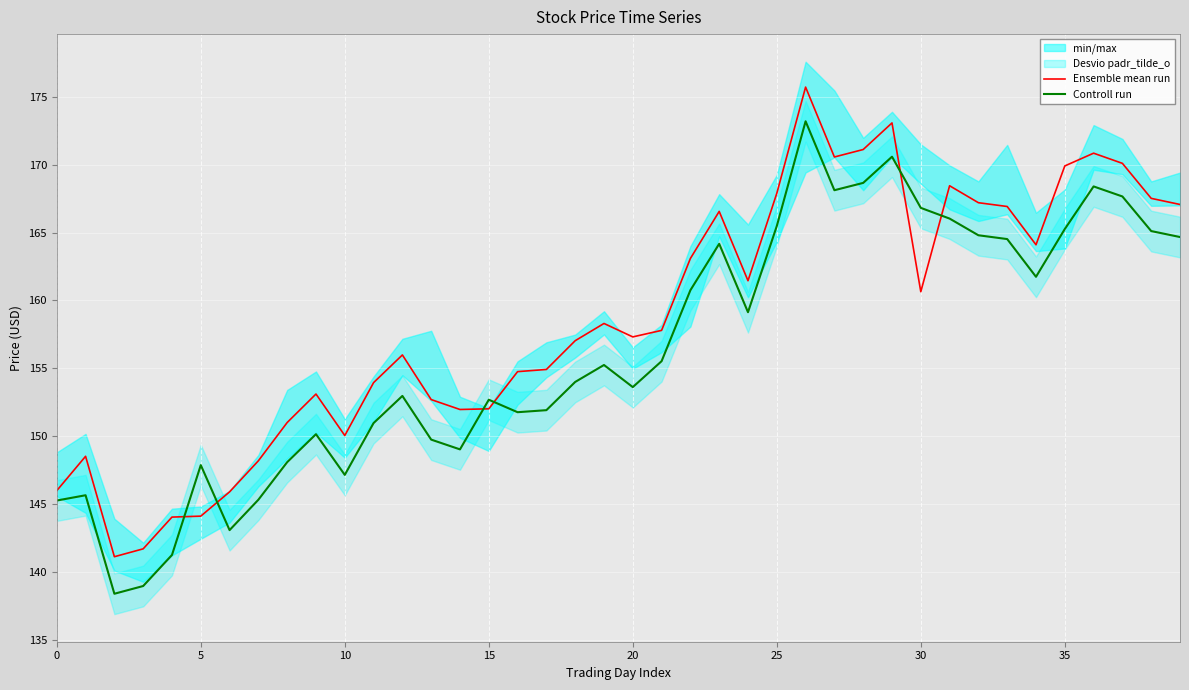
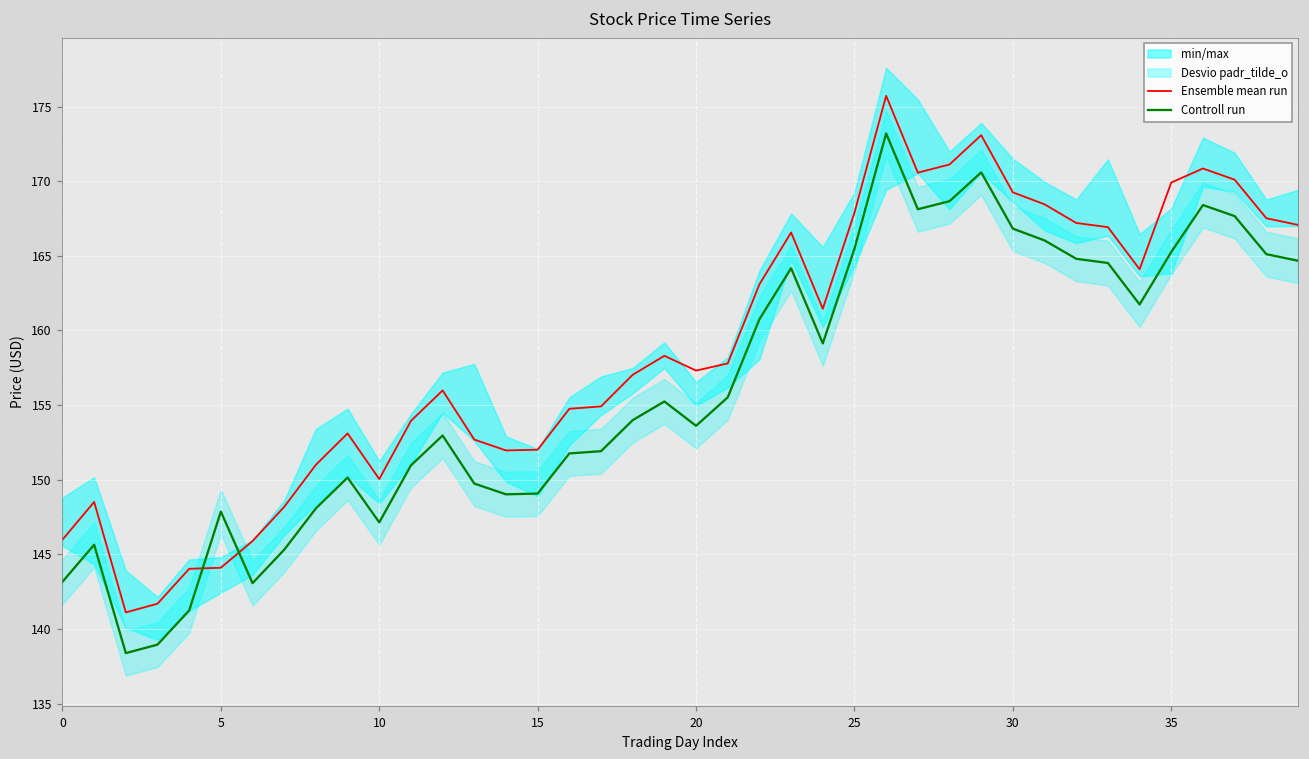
Controll run, 0: 145.3 -> 143.2
Controll run, 15: 152.7 -> 149.1
Ensemble mean run, 30: 160.6 -> 169.3
